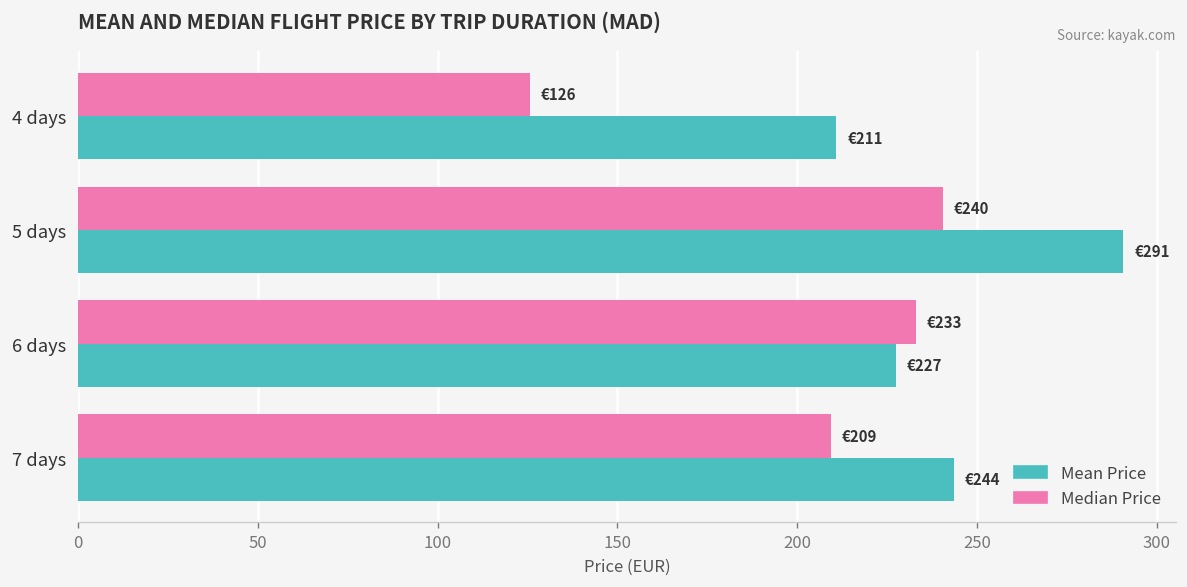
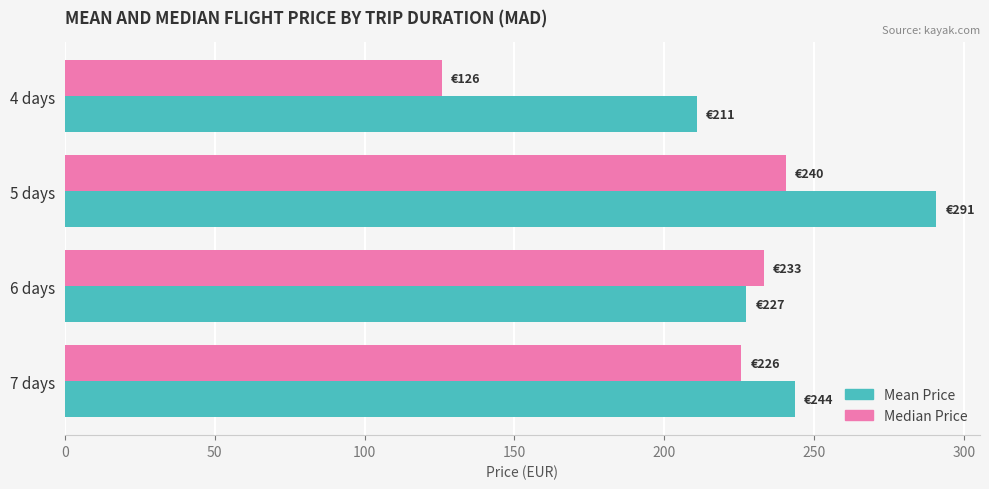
Median Price, 7 days: €209 -> €226
